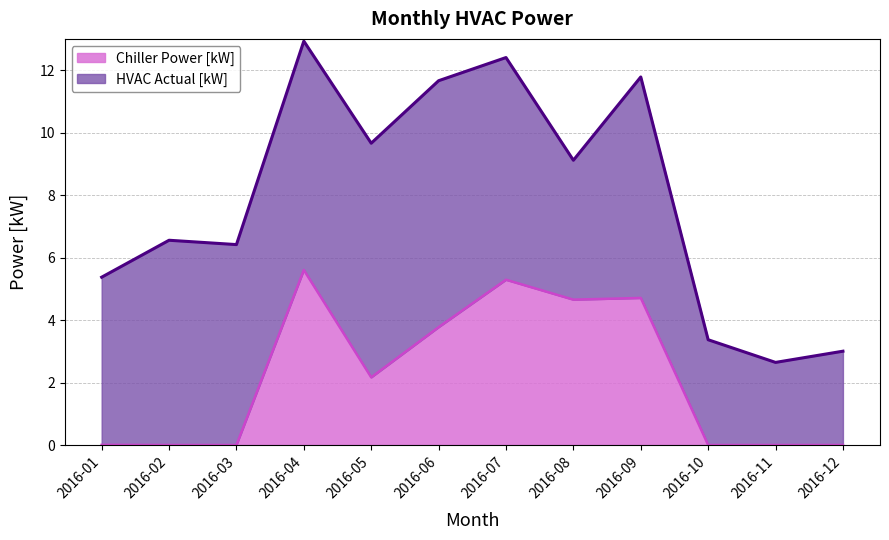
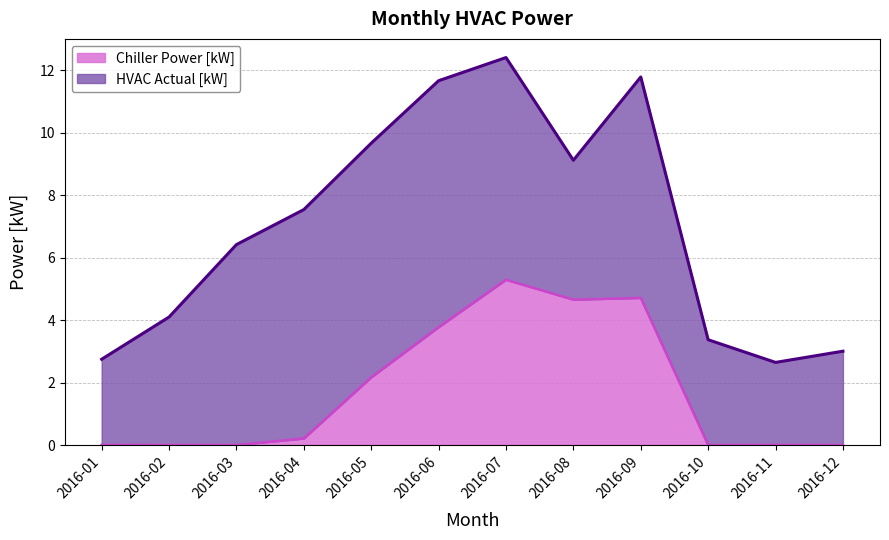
HVAC Actual [kW], 2016-01: 5.4 -> 2.7
HVAC Actual [kW], 2016-02: 6.6 -> 4.1
Chiller Power [kW], 2016-04: 5.6 -> 0.2
